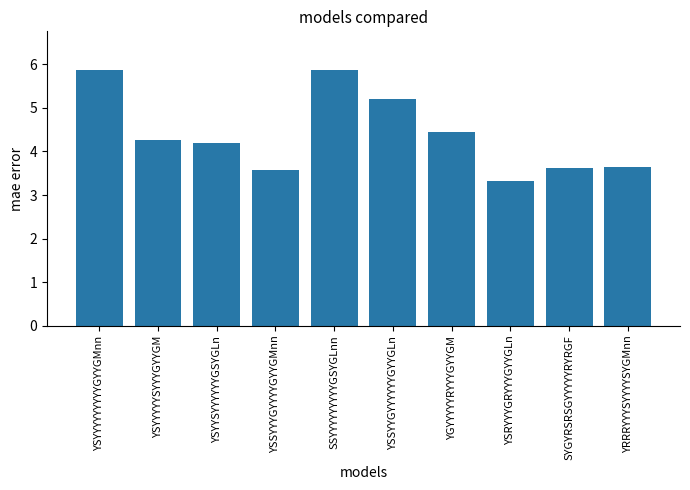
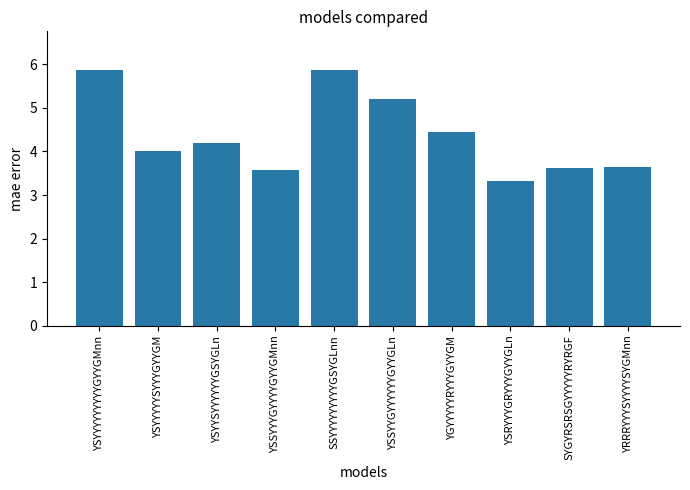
YSYYYYYSYYYGYYGM: 4.3 -> 4.0
